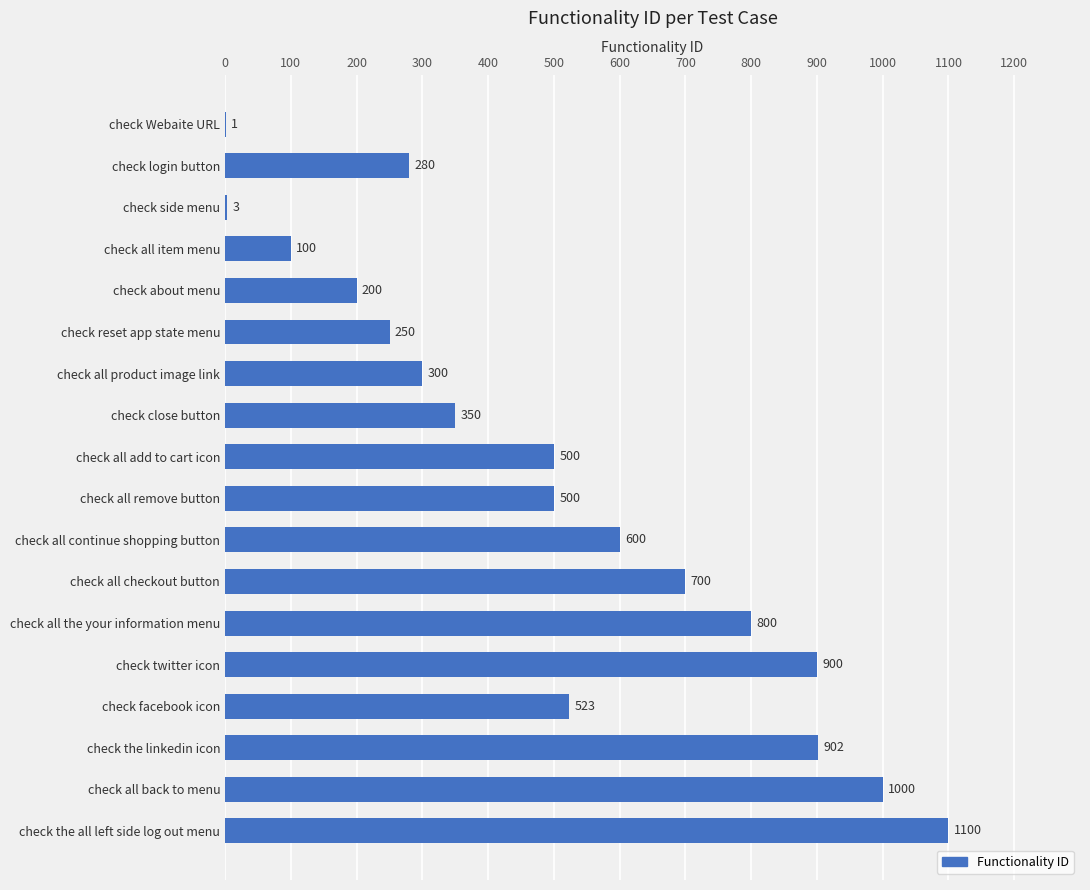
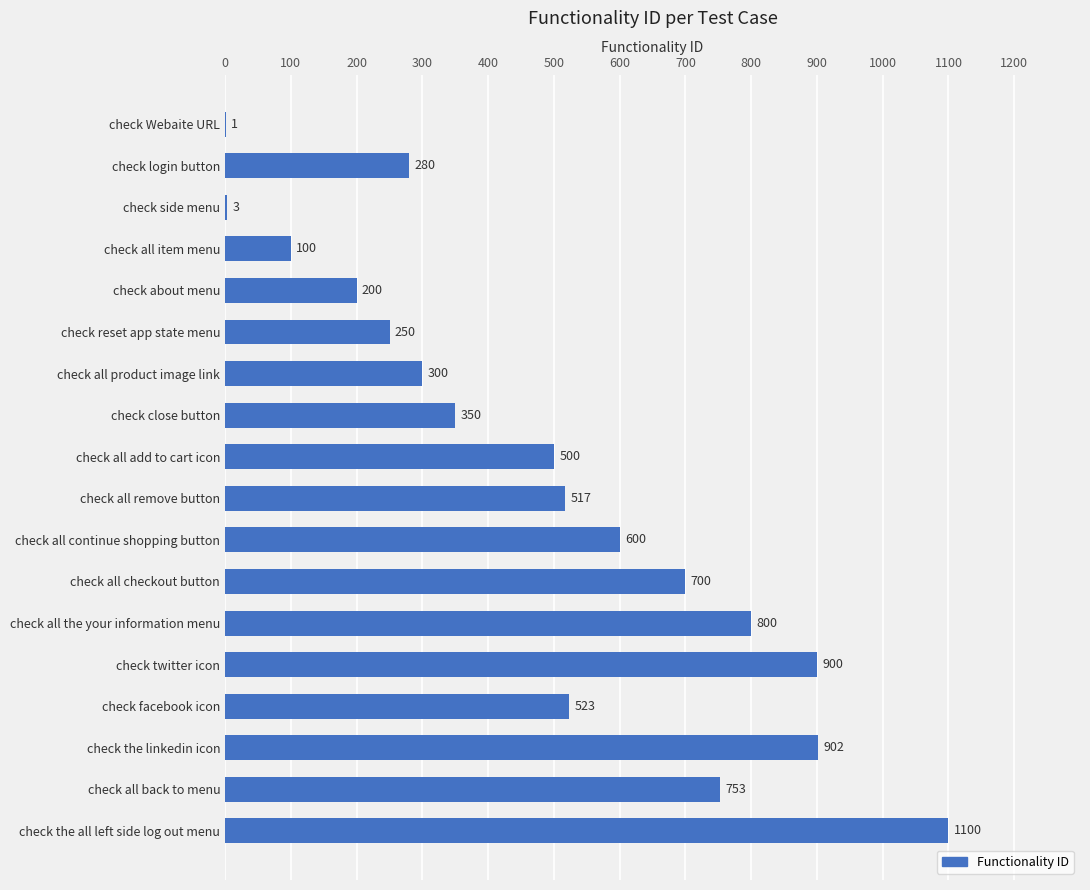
check all remove button: 500 -> 517
check all back to menu: 1000 -> 753
